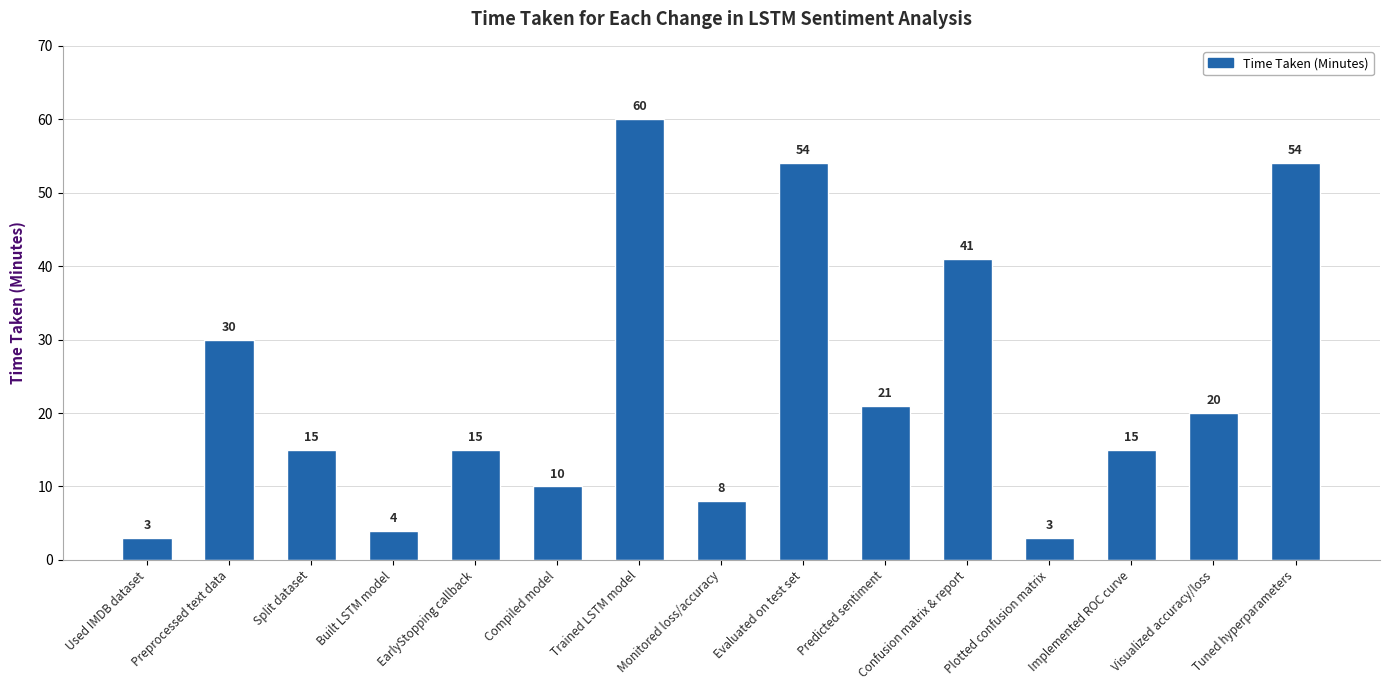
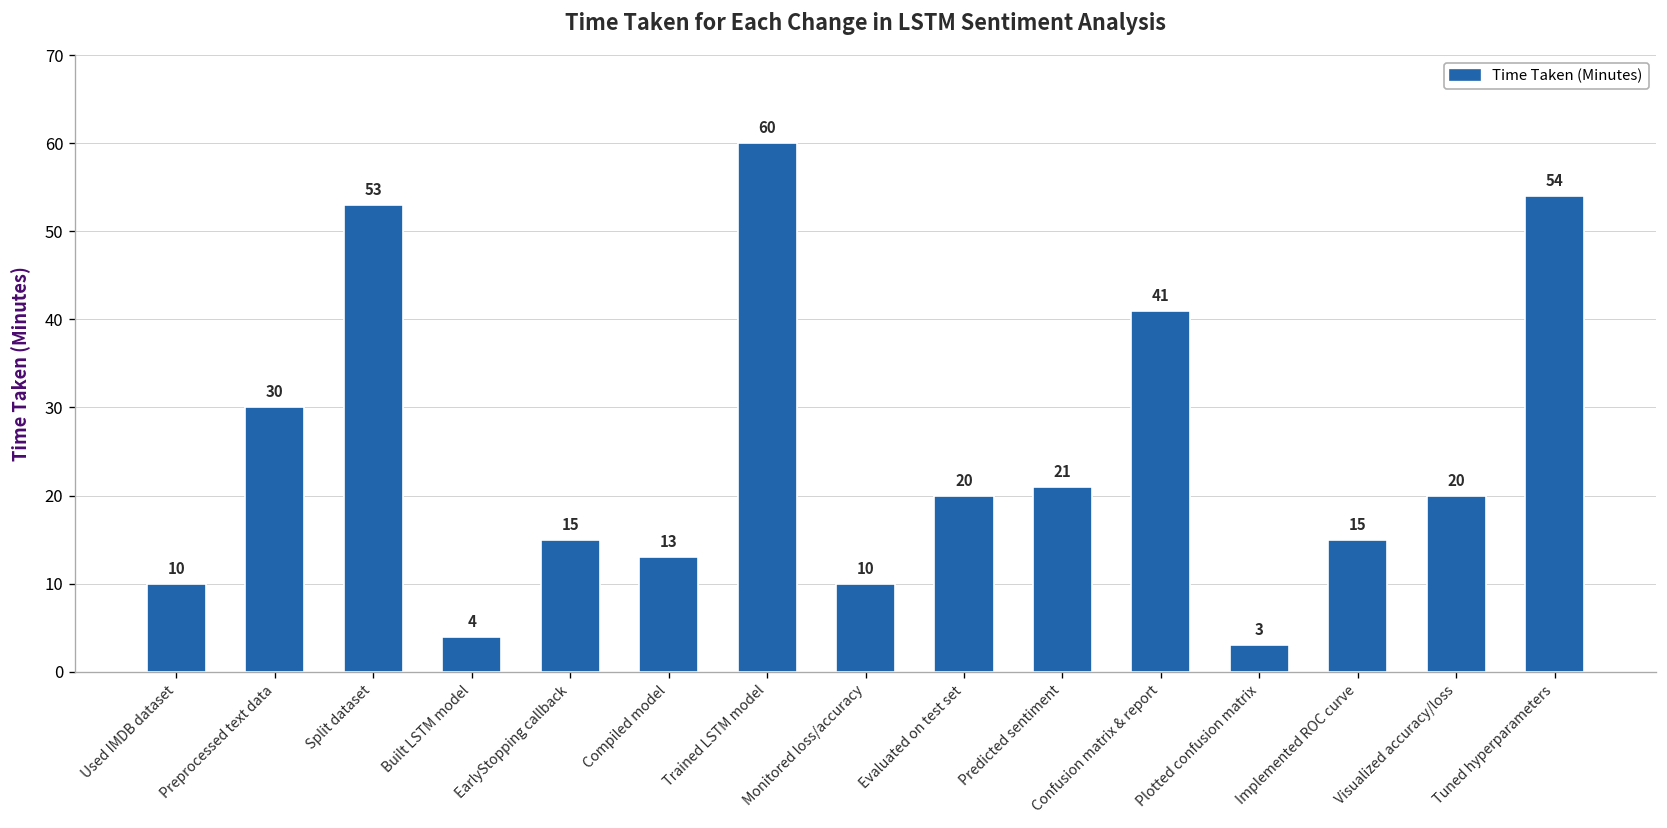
Used IMDB dataset: 3 -> 10
Split dataset: 15 -> 53
Compiled model: 10 -> 13
Monitored loss/accuracy: 8 -> 10
Evaluated on test set: 54 -> 20
